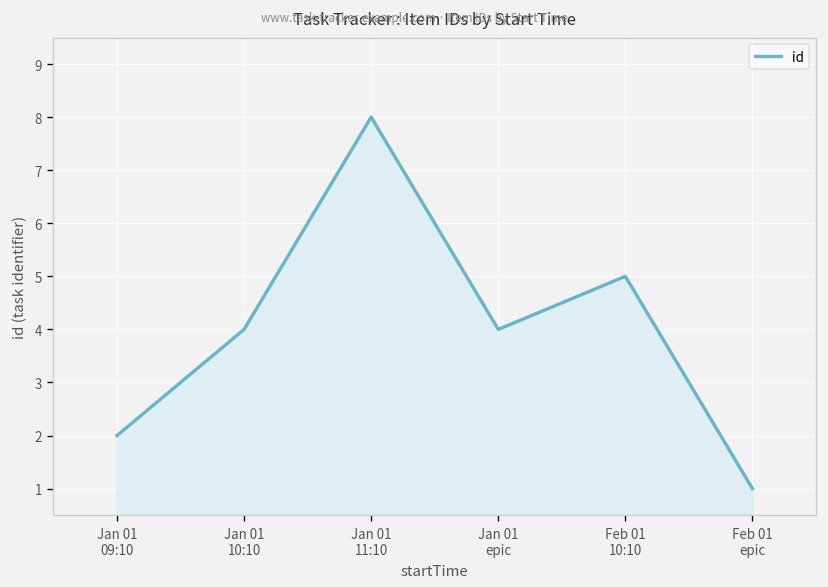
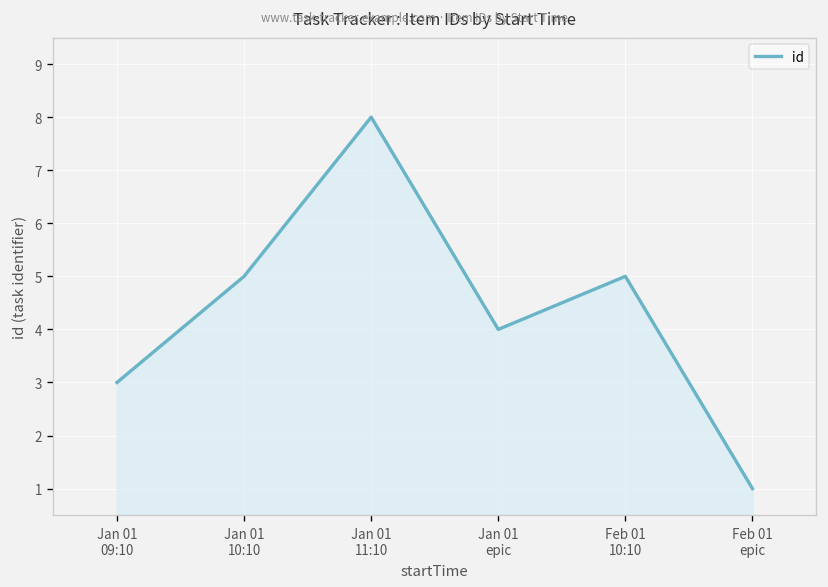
Jan 01 09:10: 2 -> 3
Jan 01 10:10: 4 -> 5
